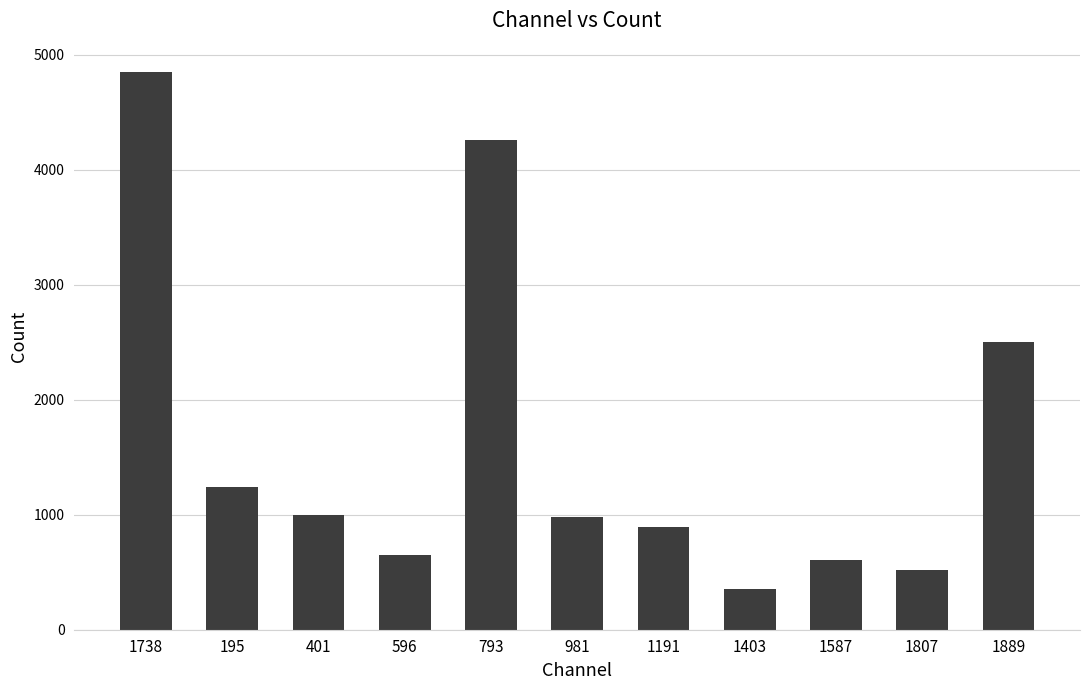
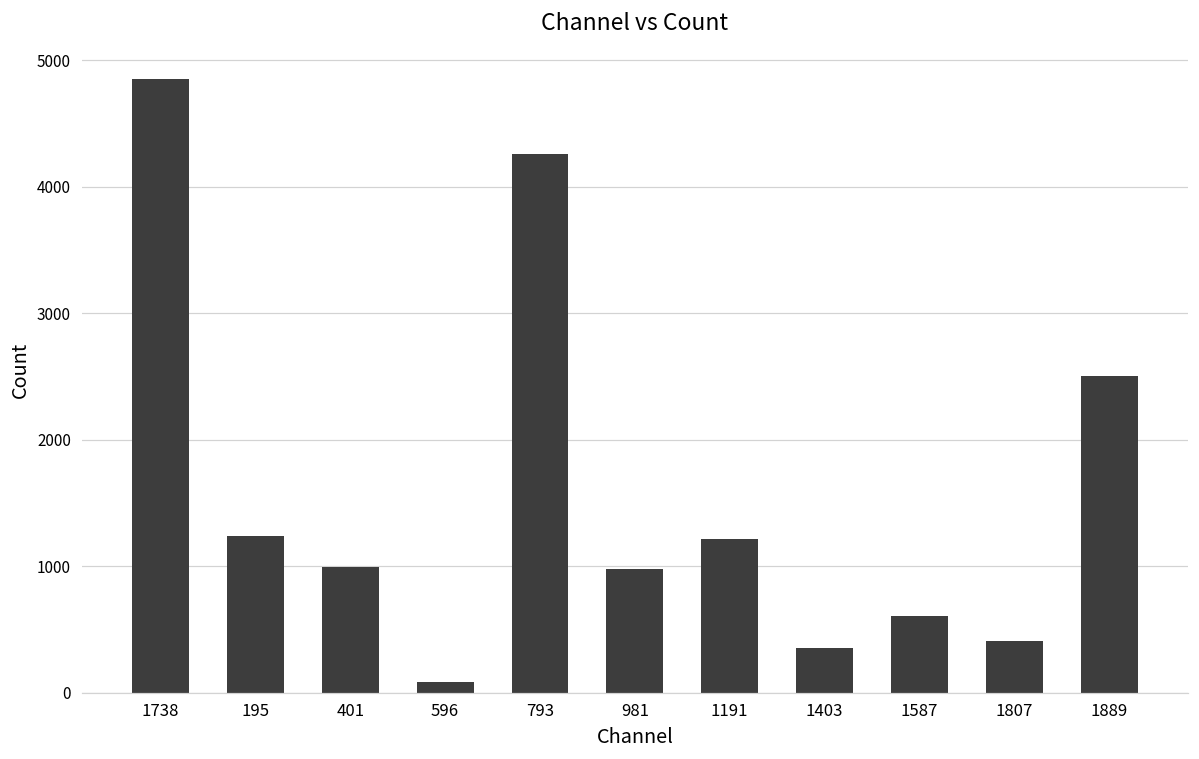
596: 650 -> 80
1191: 900 -> 1220
1807: 520 -> 410
